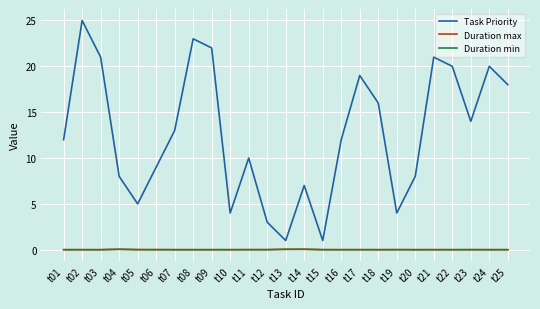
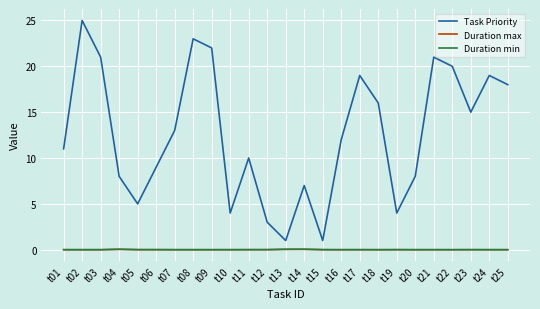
Task Priority, t01: 12 -> 11
Task Priority, t23: 14 -> 15
Task Priority, t24: 20 -> 19
